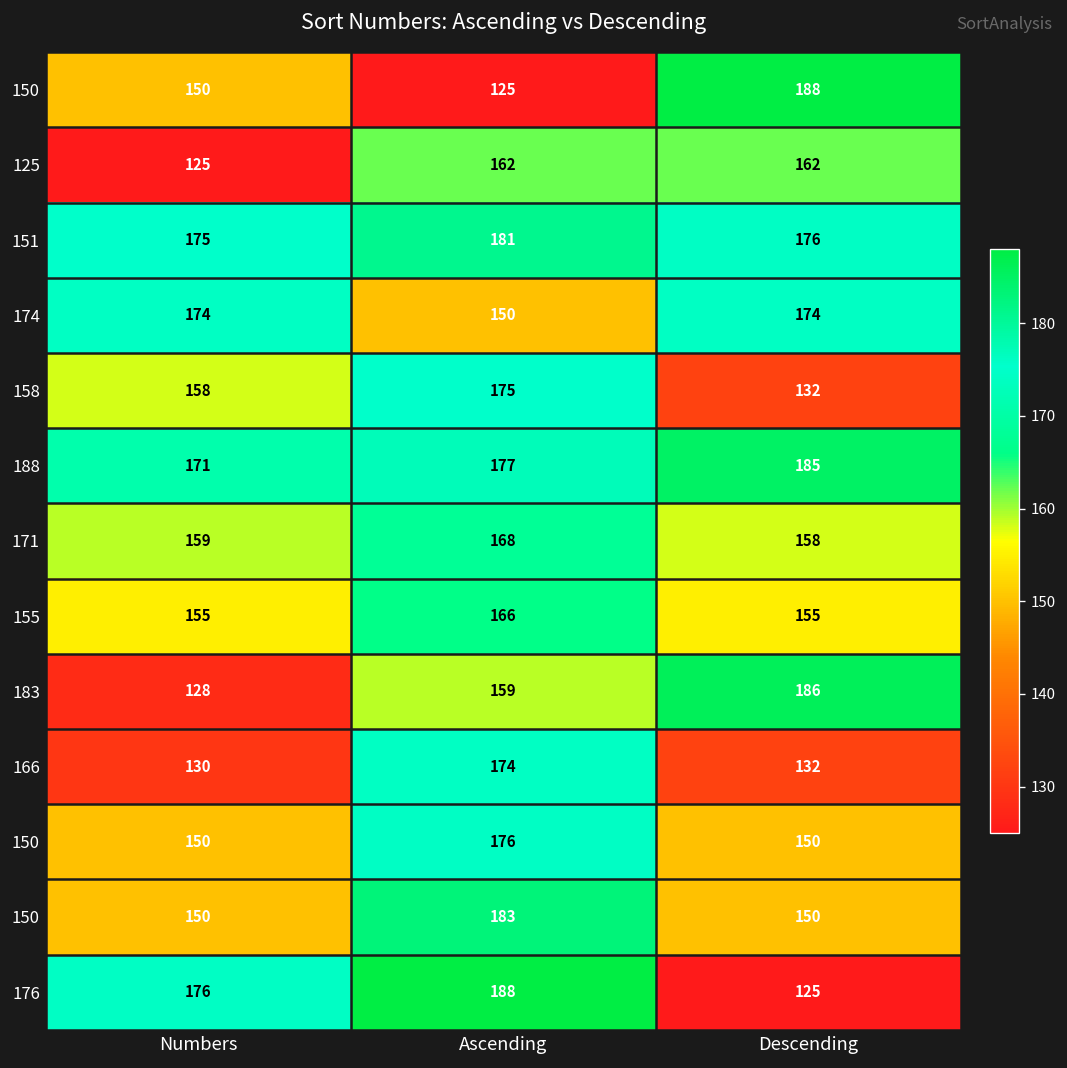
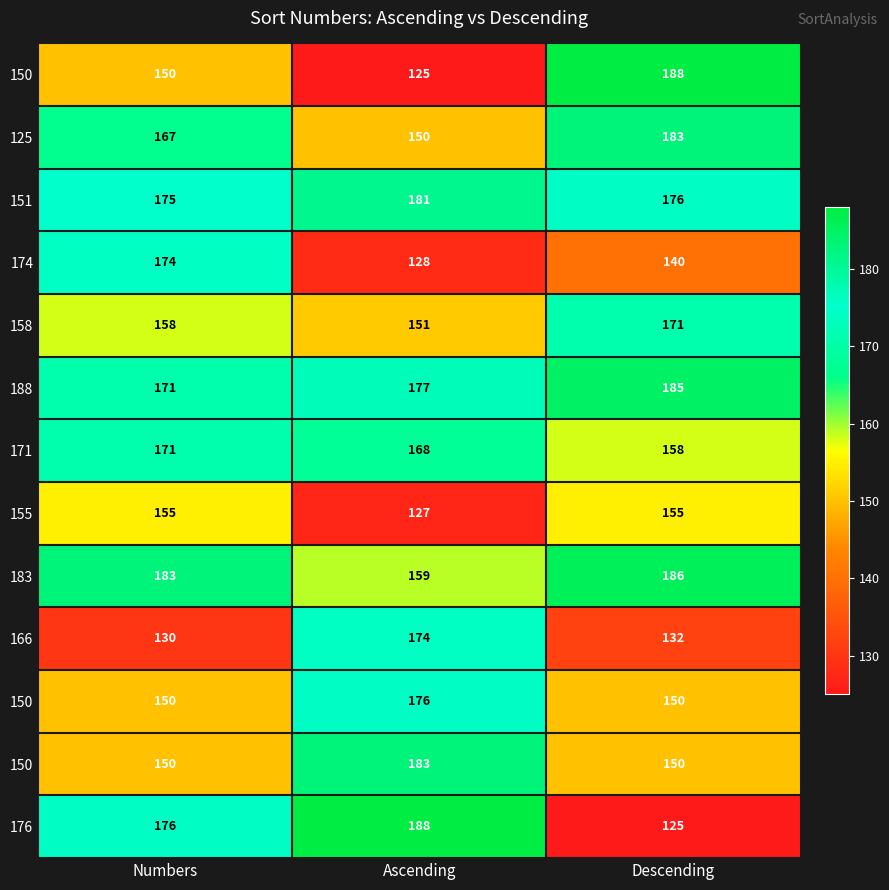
125, Numbers: 125 -> 167
125, Ascending: 162 -> 150
125, Descending: 162 -> 183
174, Ascending: 150 -> 128
174, Descending: 174 -> 140
158, Ascending: 175 -> 151
158, Descending: 132 -> 171
171, Numbers: 159 -> 171
155, Ascending: 166 -> 127
183, Numbers: 128 -> 183
